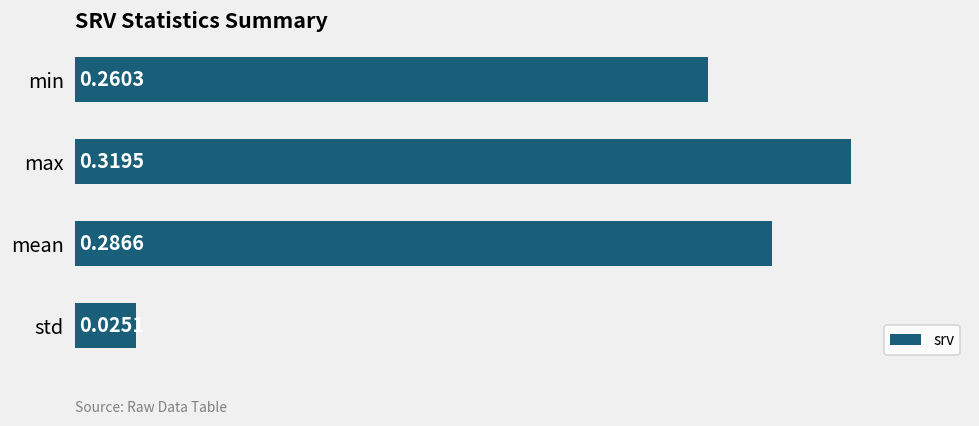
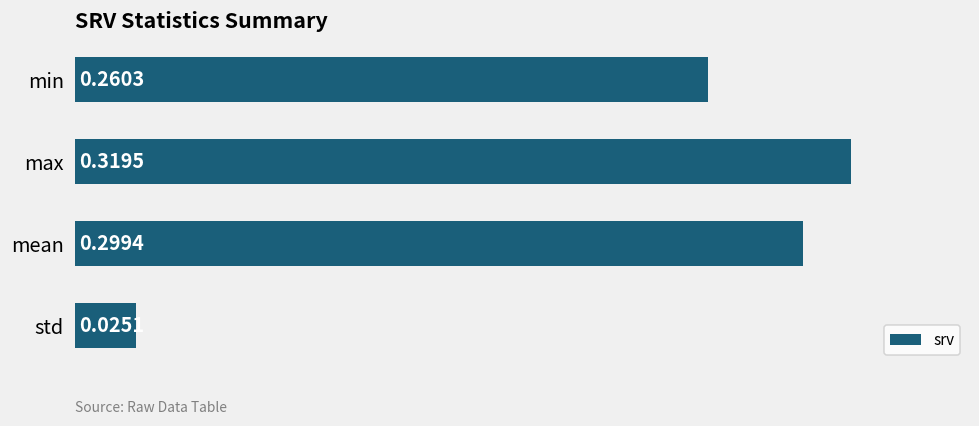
mean: 0.2866 -> 0.2994
